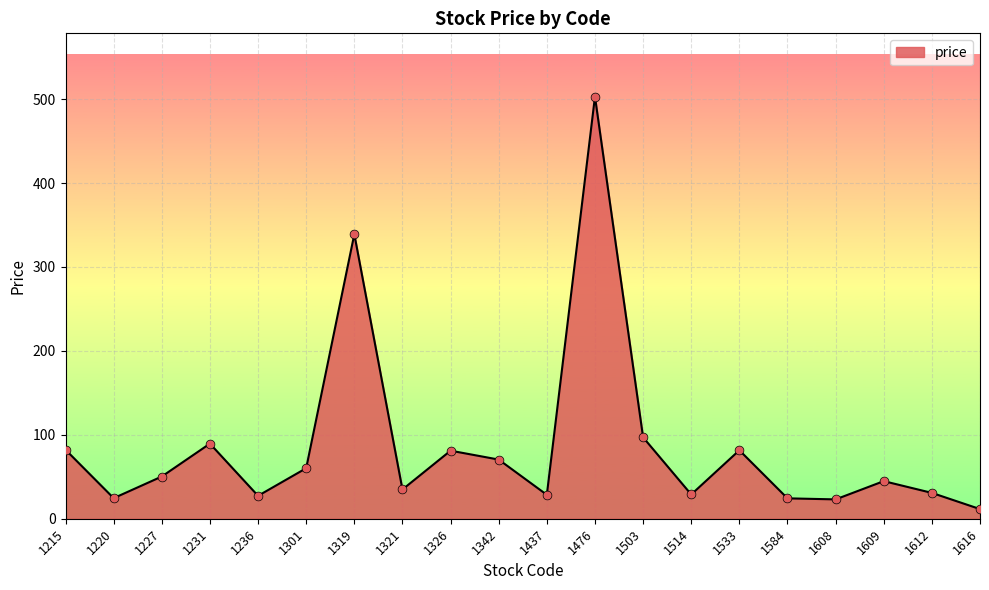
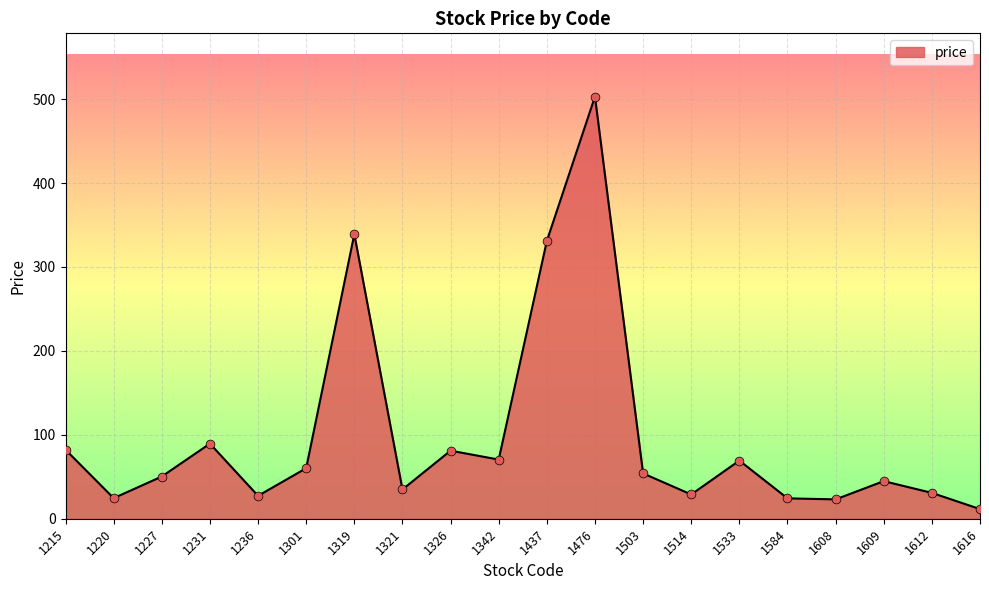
1437: 30 -> 330
1503: 100 -> 50
1533: 80 -> 70
